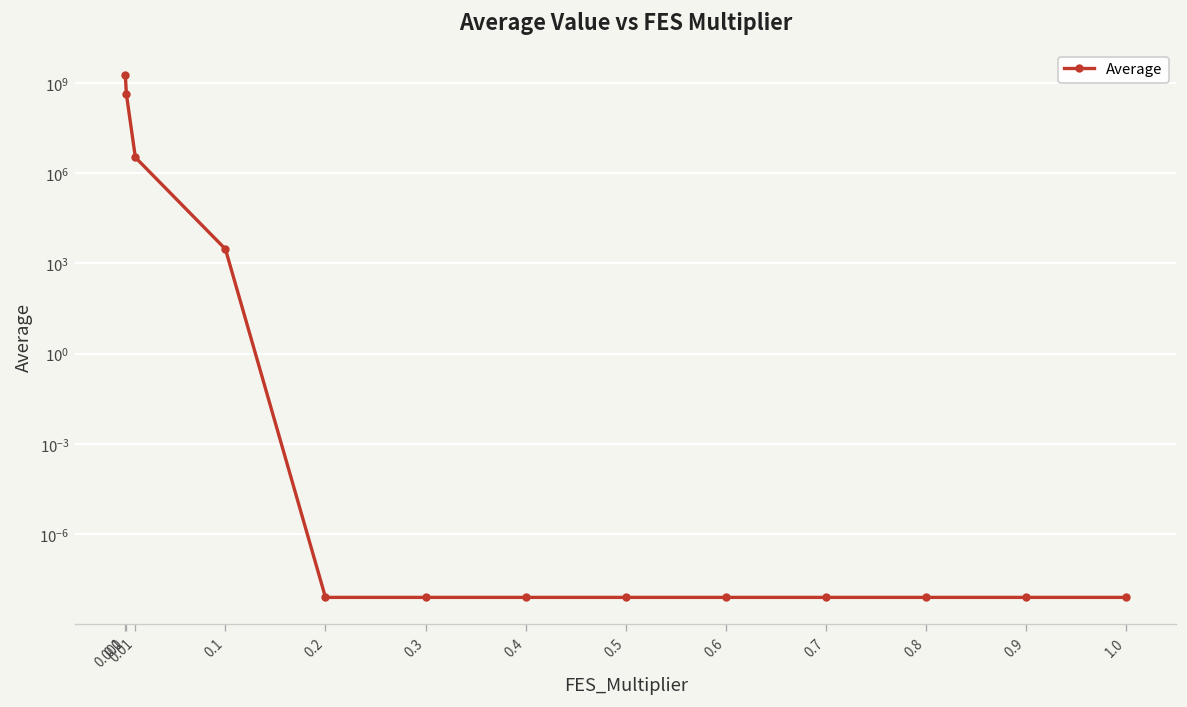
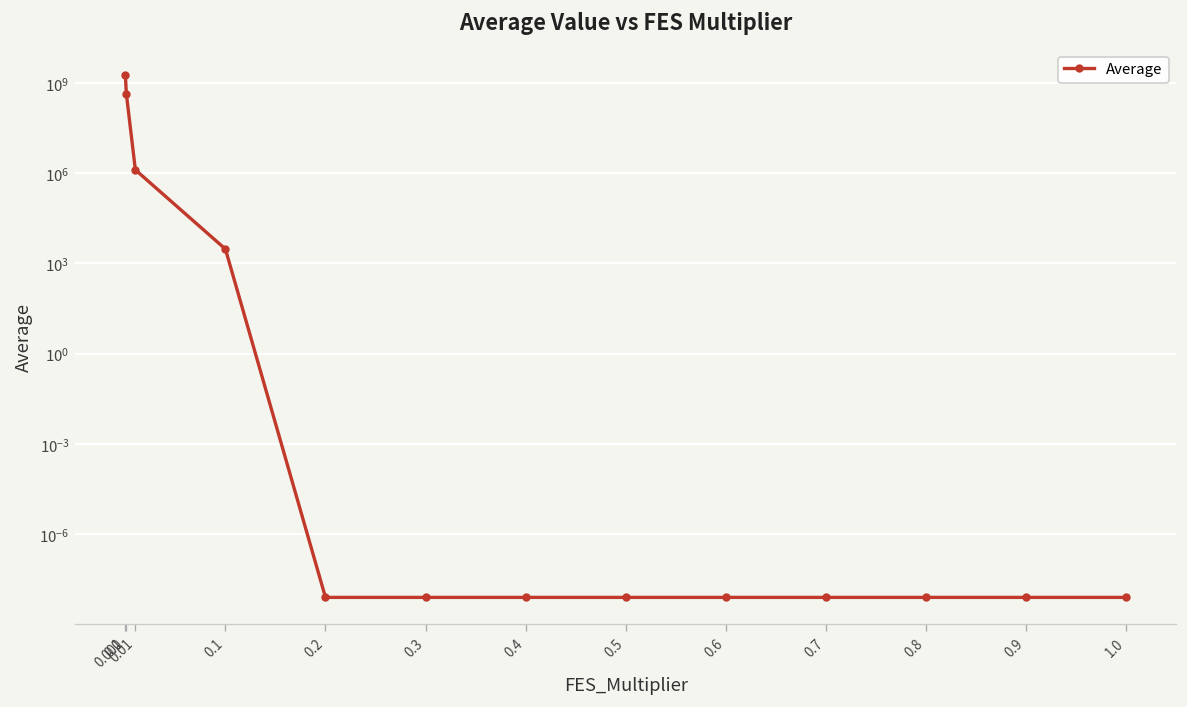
0.01: 3000000 -> 1000000
